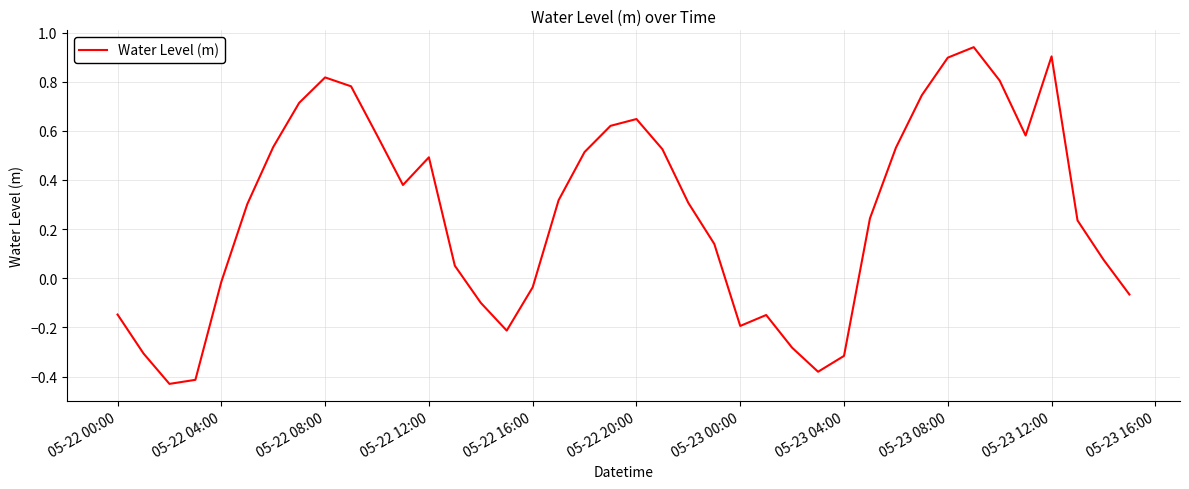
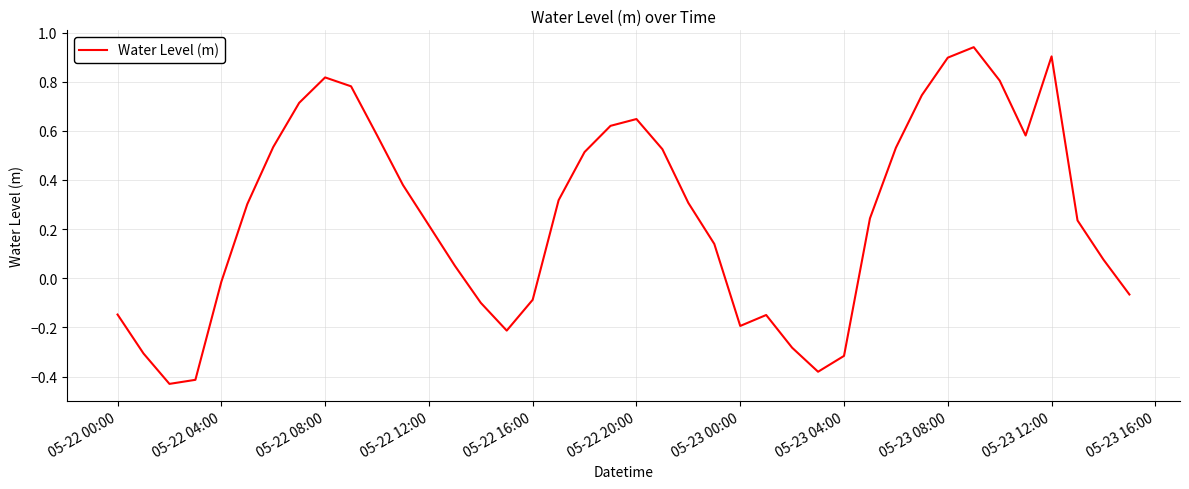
05-22 12:00: 0.49 -> 0.22
05-22 16:00: -0.04 -> -0.09
